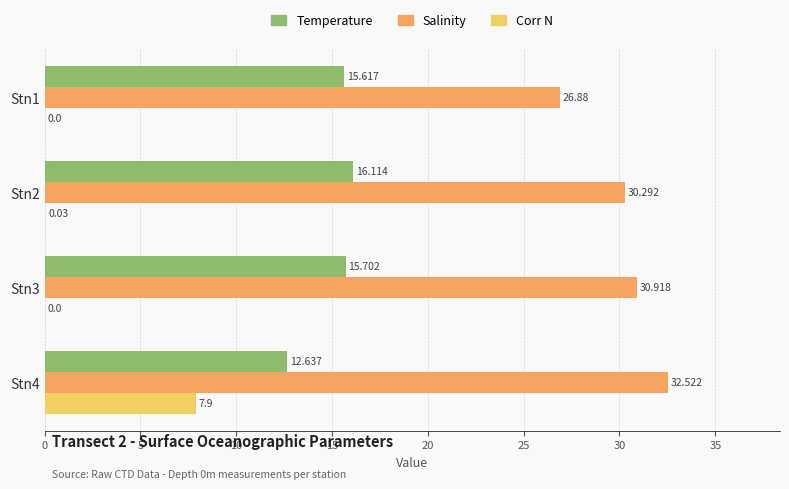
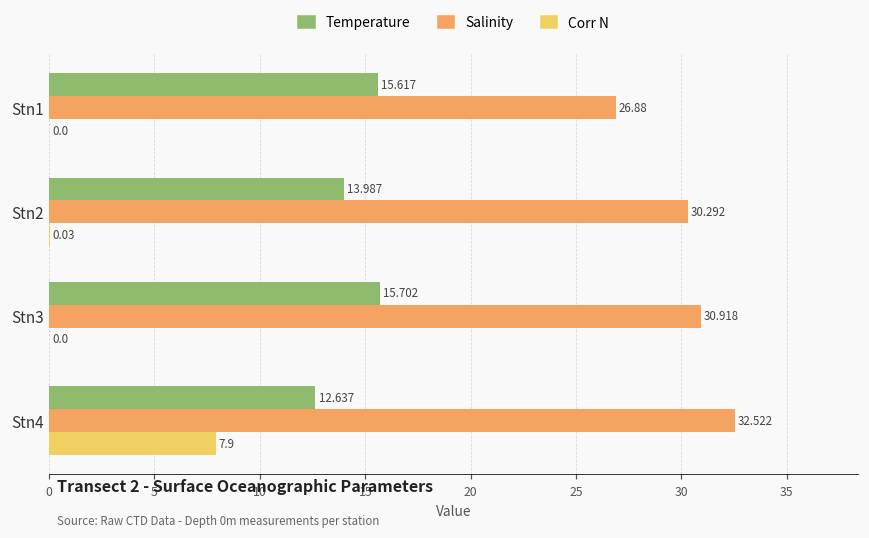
Temperature, Stn2: 16.114 -> 13.987
